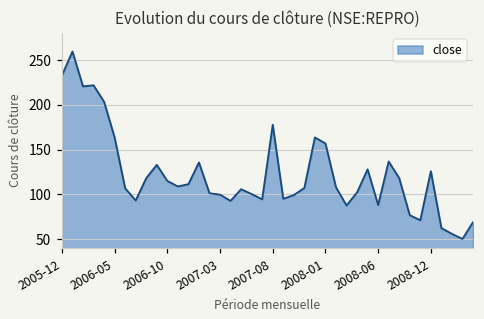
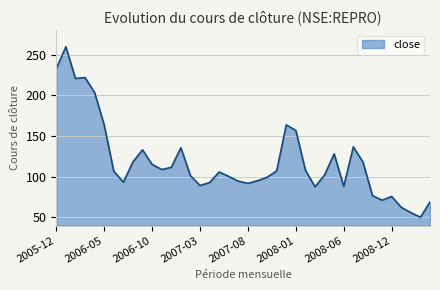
2007-03: 100 -> 90
2007-08: 180 -> 90
2008-12: 130 -> 80
